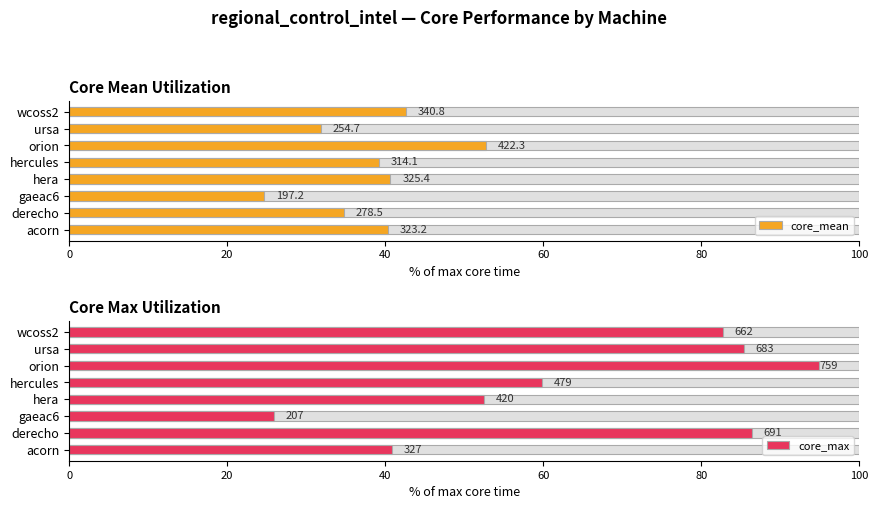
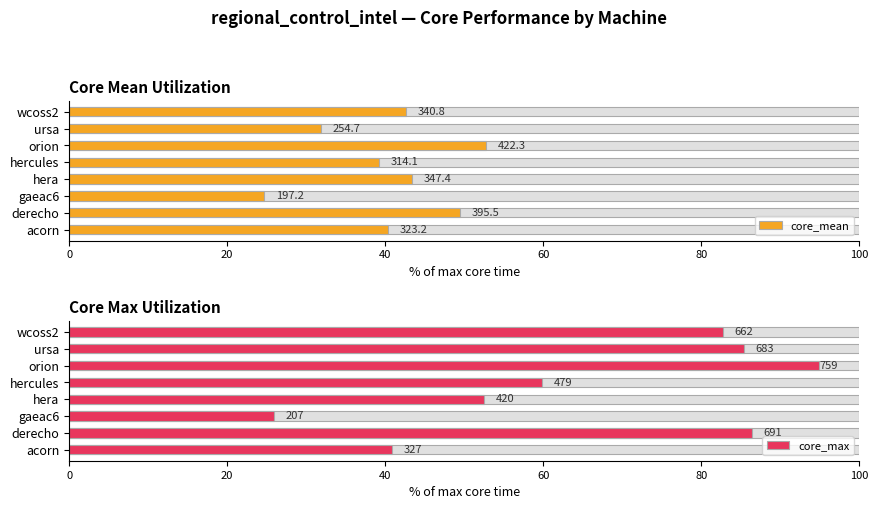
Core Mean Utilization, core_mean, hera: 325.4 -> 347.4
Core Mean Utilization, core_mean, derecho: 278.5 -> 395.5
